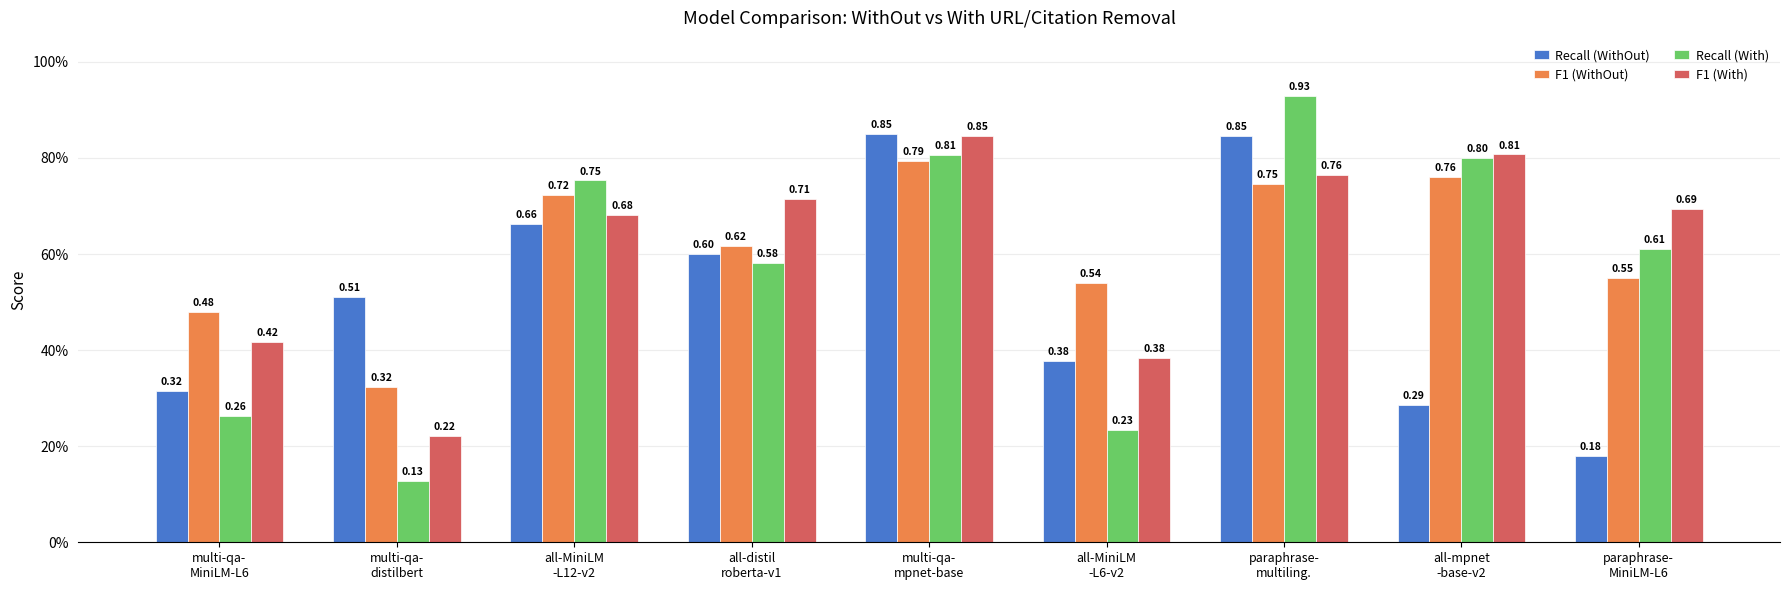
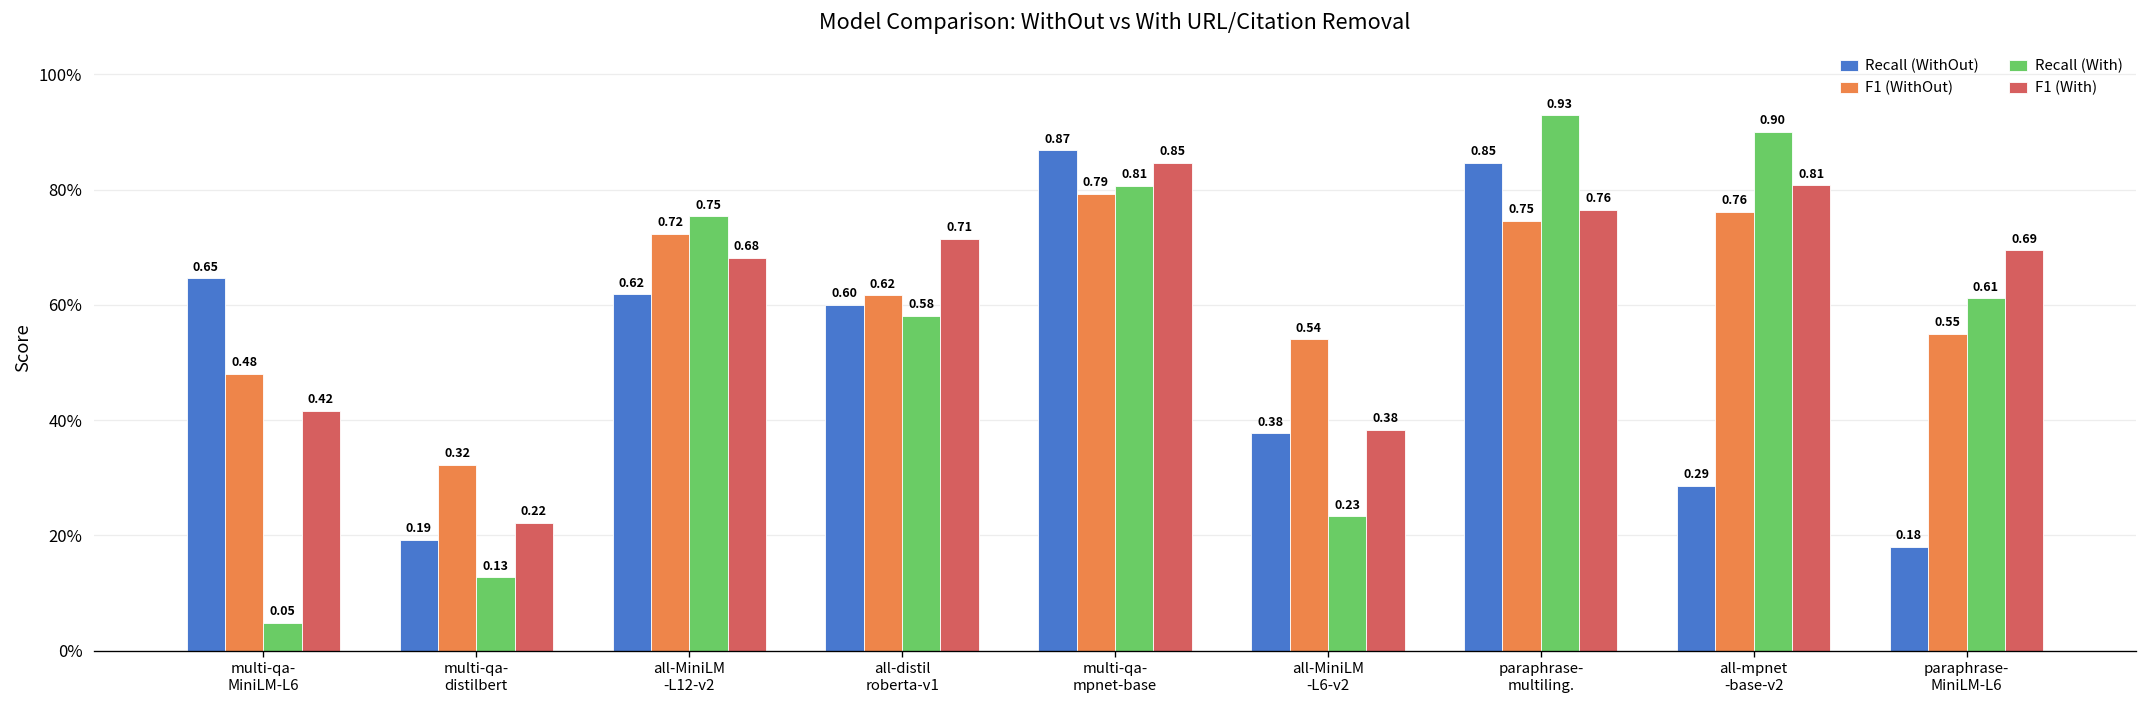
Recall (WithOut), multi-qa- MiniLM-L6: 0.32 -> 0.65
Recall (With), multi-qa- MiniLM-L6: 0.26 -> 0.05
Recall (WithOut), multi-qa- distilbert: 0.51 -> 0.19
Recall (WithOut), all-MiniLM -L12-v2: 0.66 -> 0.62
Recall (WithOut), multi-qa- mpnet-base: 0.85 -> 0.87
Recall (With), all-mpnet -base-v2: 0.80 -> 0.90
